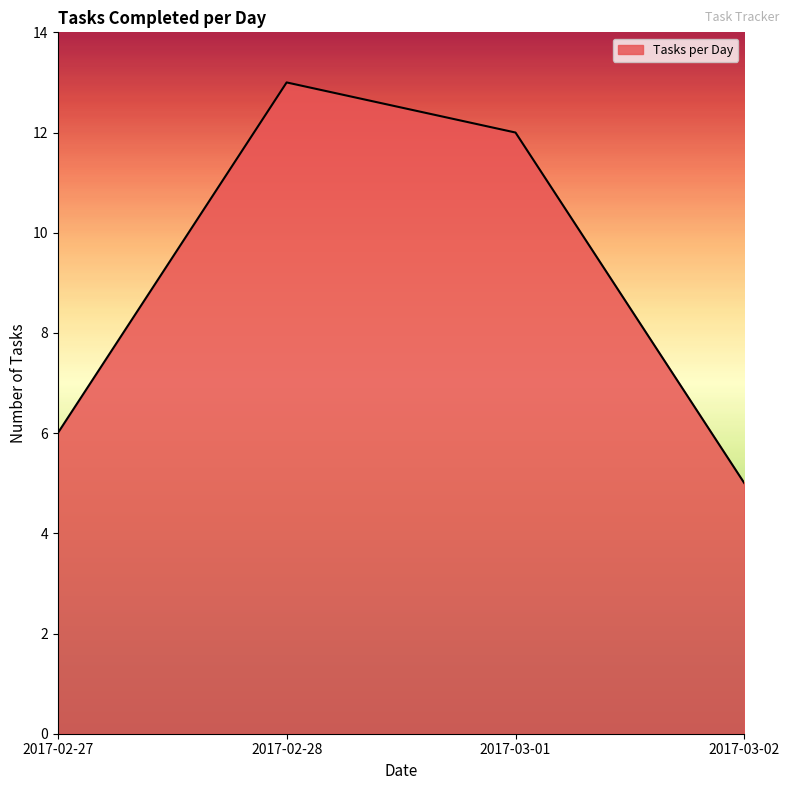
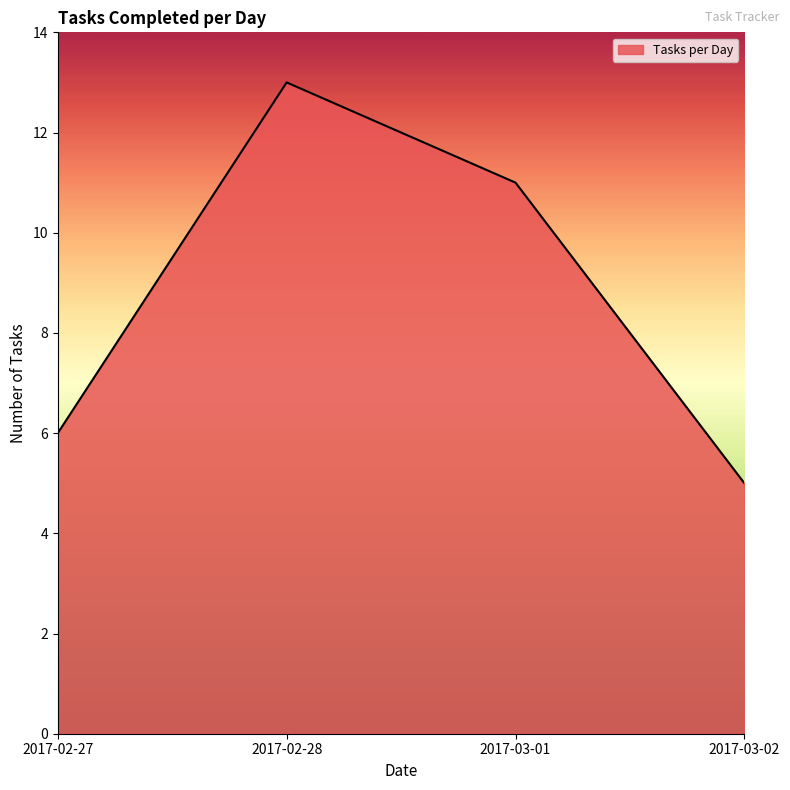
2017-03-01: 12 -> 11
